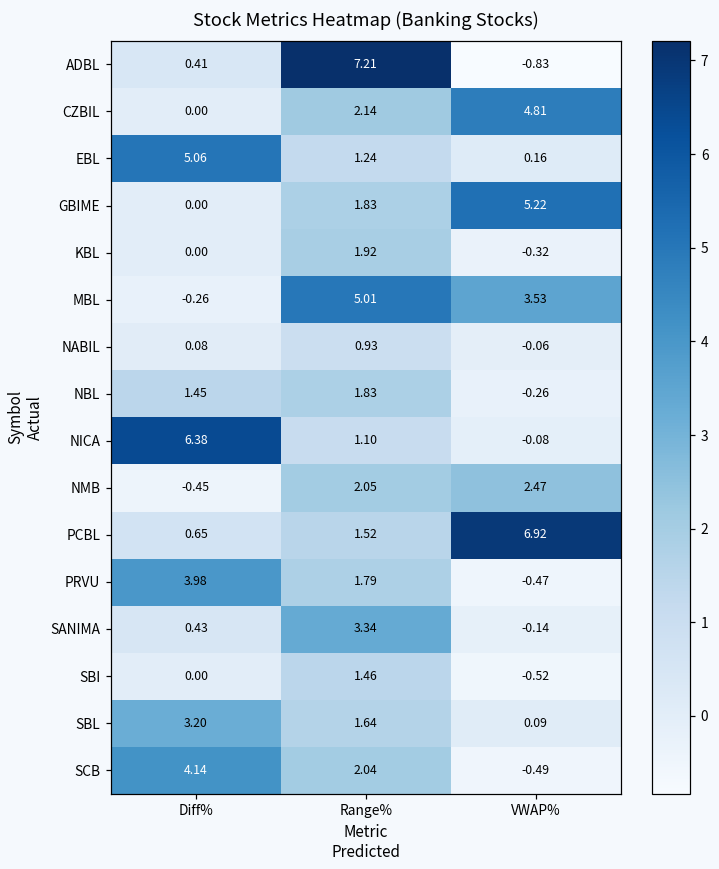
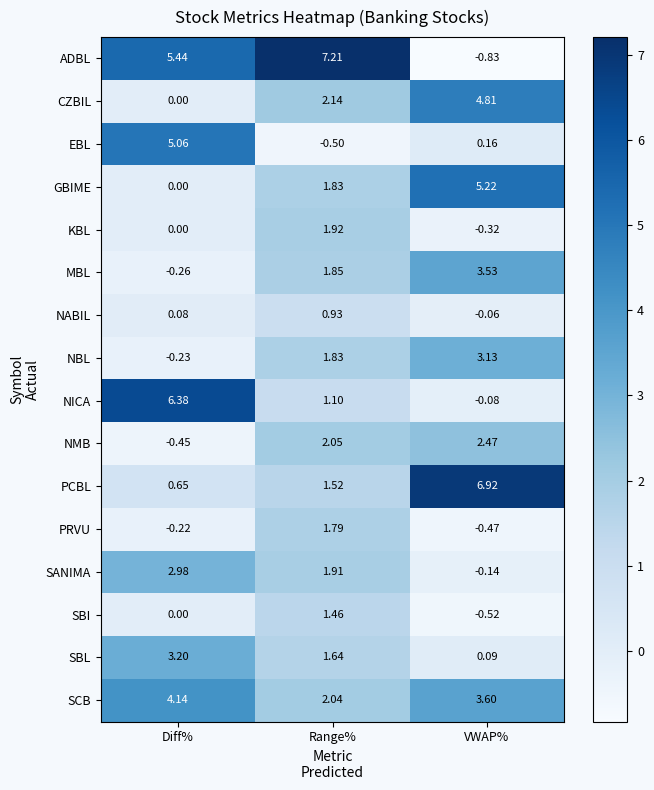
ADBL, Diff%: 0.41 -> 5.44
EBL, Range%: 1.24 -> -0.50
MBL, Range%: 5.01 -> 1.85
NBL, Diff%: 1.45 -> -0.23
NBL, VWAP%: -0.26 -> 3.13
PRVU, Diff%: 3.98 -> -0.22
SANIMA, Diff%: 0.43 -> 2.98
SANIMA, Range%: 3.34 -> 1.91
SCB, VWAP%: -0.49 -> 3.60
